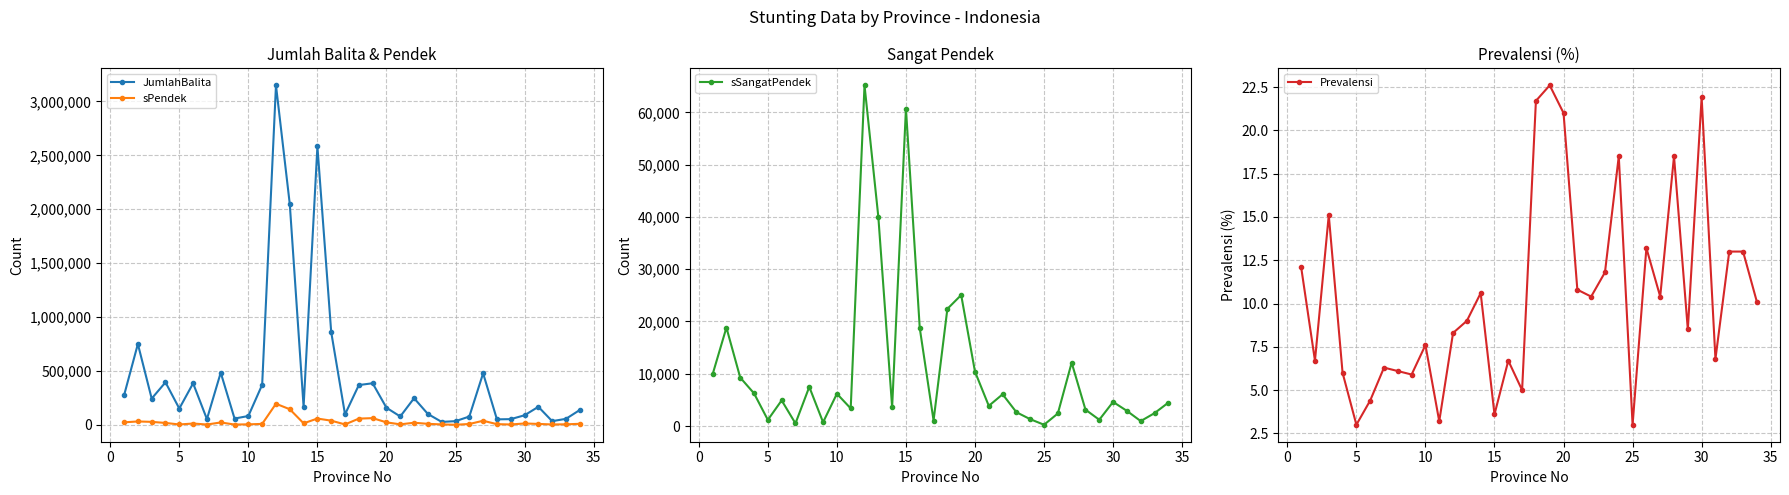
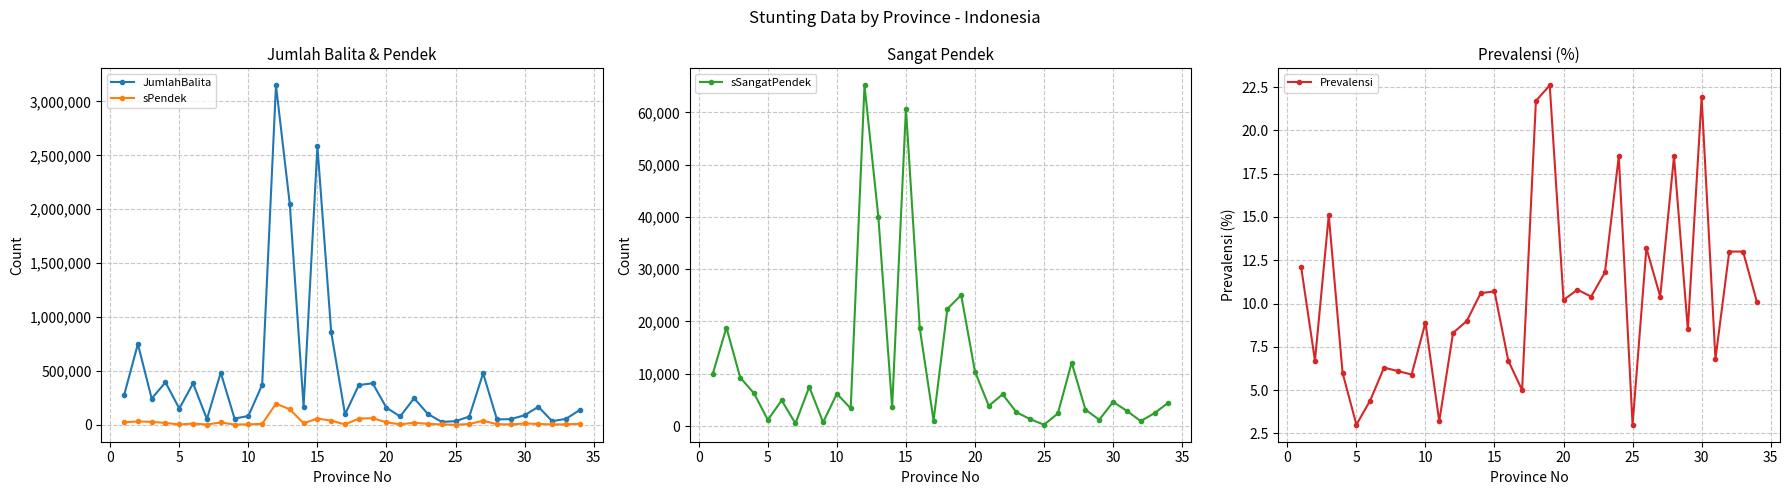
Prevalensi (%), 10: 7.6 -> 8.9
Prevalensi (%), 15: 3.6 -> 10.7
Prevalensi (%), 20: 21.0 -> 10.2
